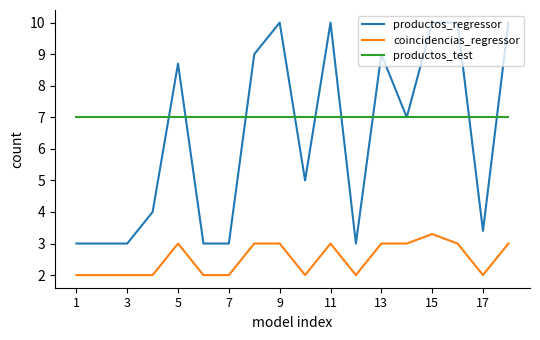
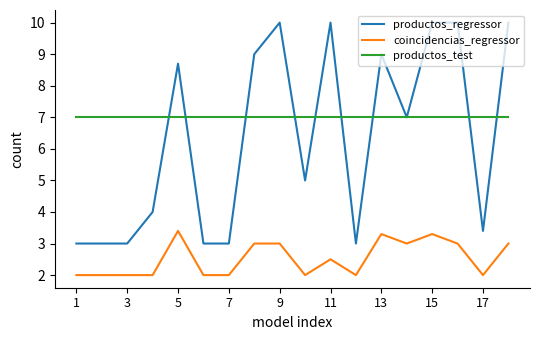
coincidencias_regressor, 5: 3.0 -> 3.4
coincidencias_regressor, 11: 3.0 -> 2.5
coincidencias_regressor, 13: 3.0 -> 3.3
